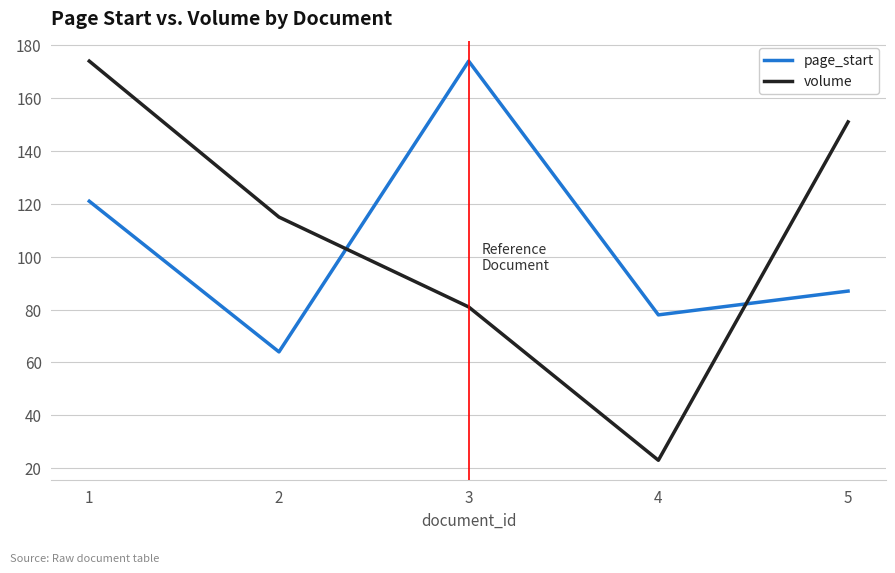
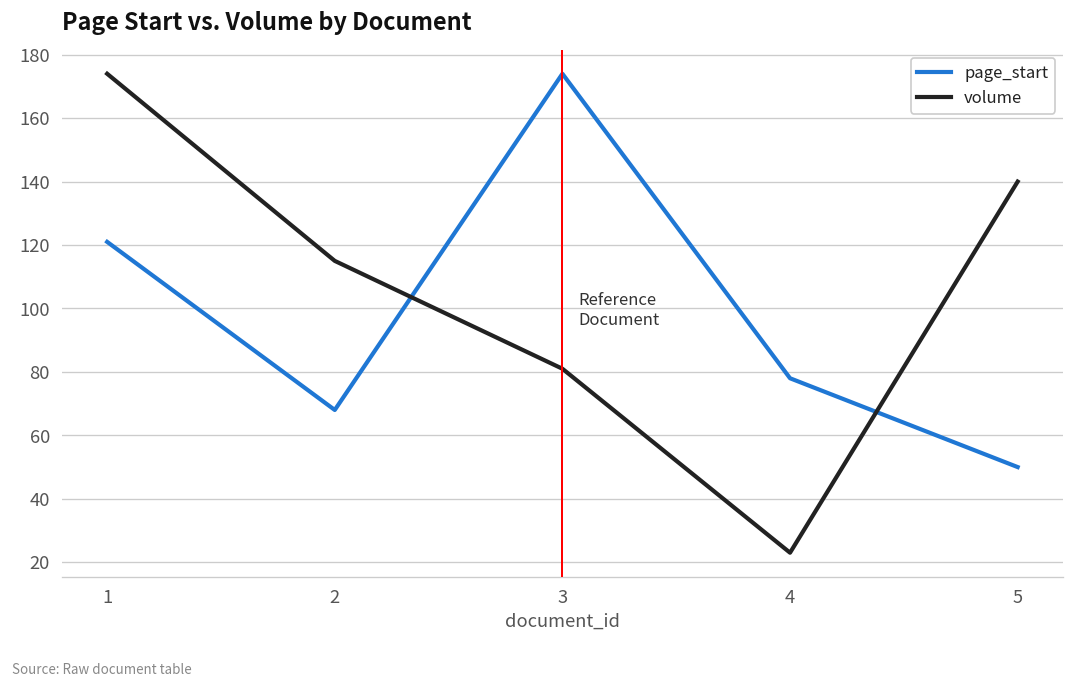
page_start, 2: 64 -> 68
page_start, 5: 87 -> 50
volume, 5: 151 -> 140
